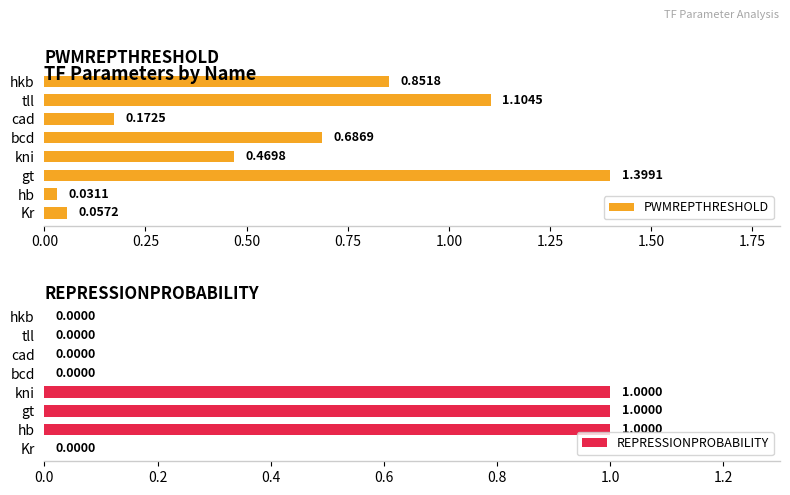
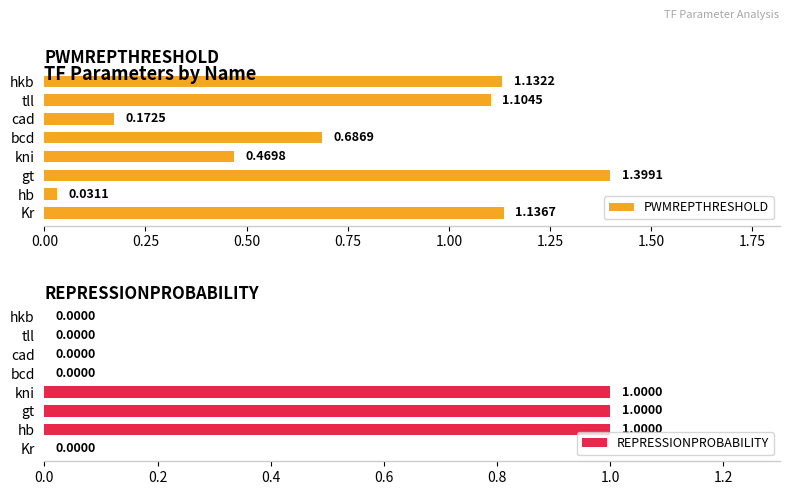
PWMREPTHRESHOLD, hkb: 0.8518 -> 1.1322
PWMREPTHRESHOLD, Kr: 0.0572 -> 1.1367
